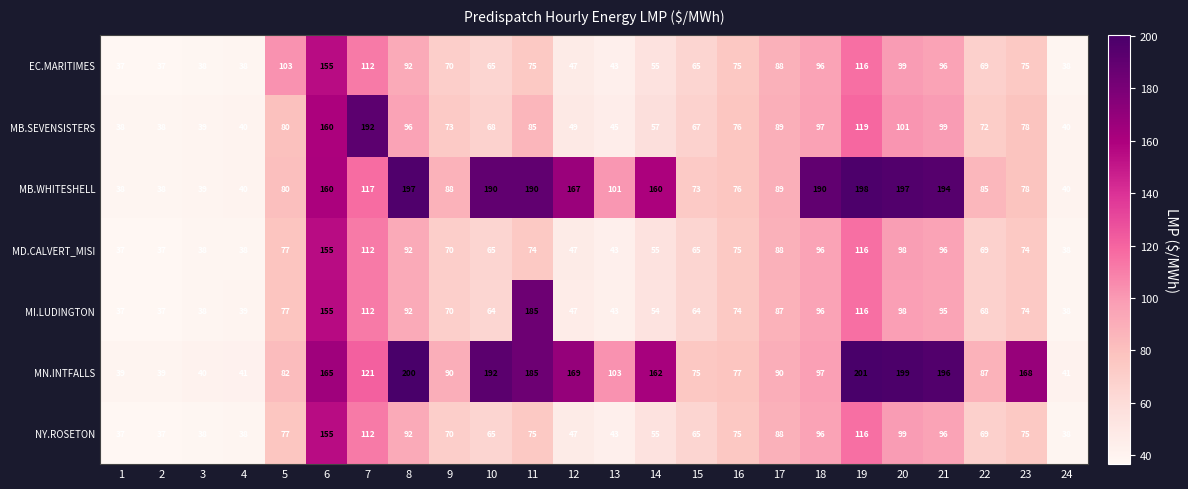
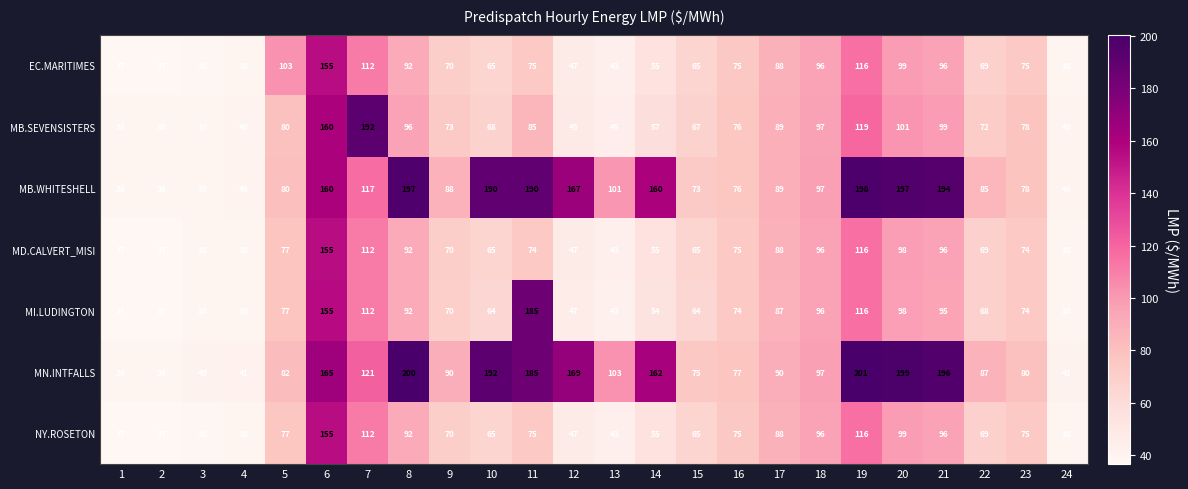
MB.WHITESHELL, 18: 190 -> 97
MN.INTFALLS, 23: 168 -> 80
